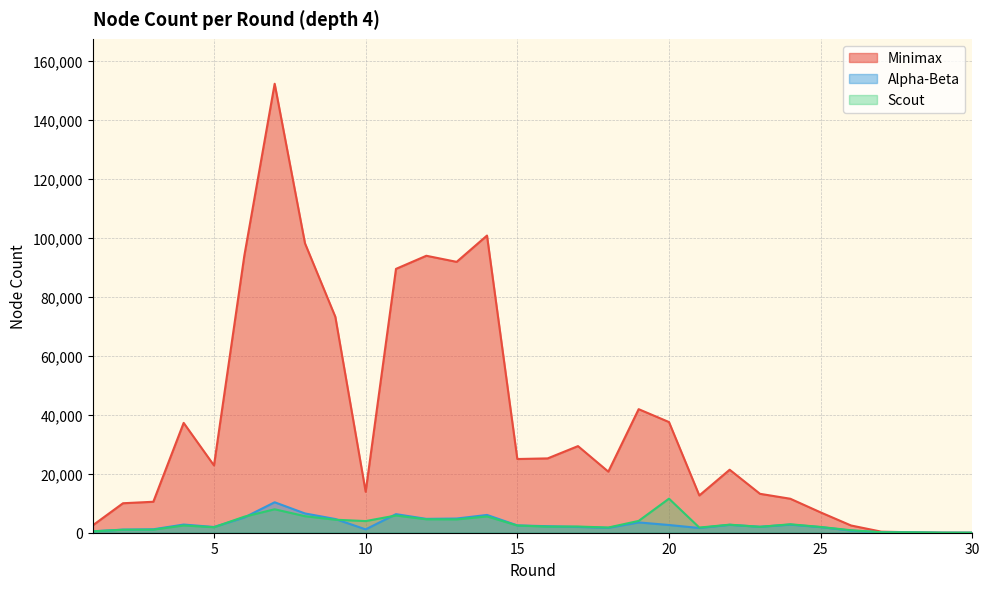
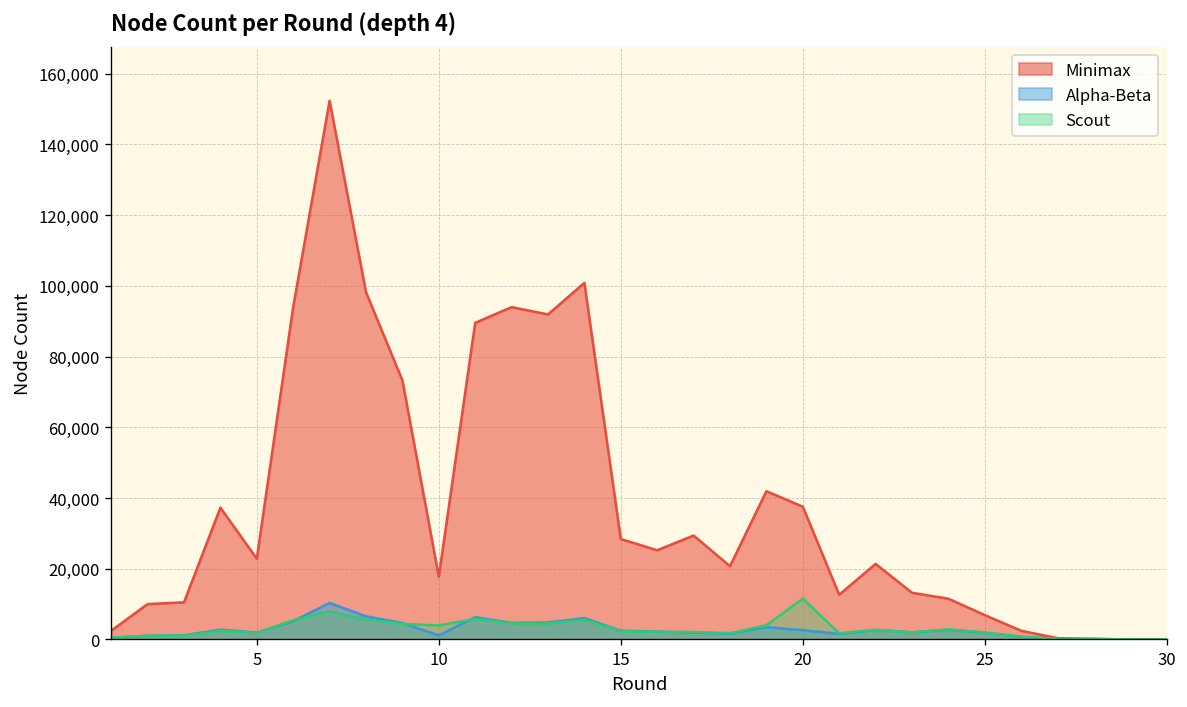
Minimax, 10: 14,000 -> 18,000
Minimax, 15: 25,000 -> 28,000
